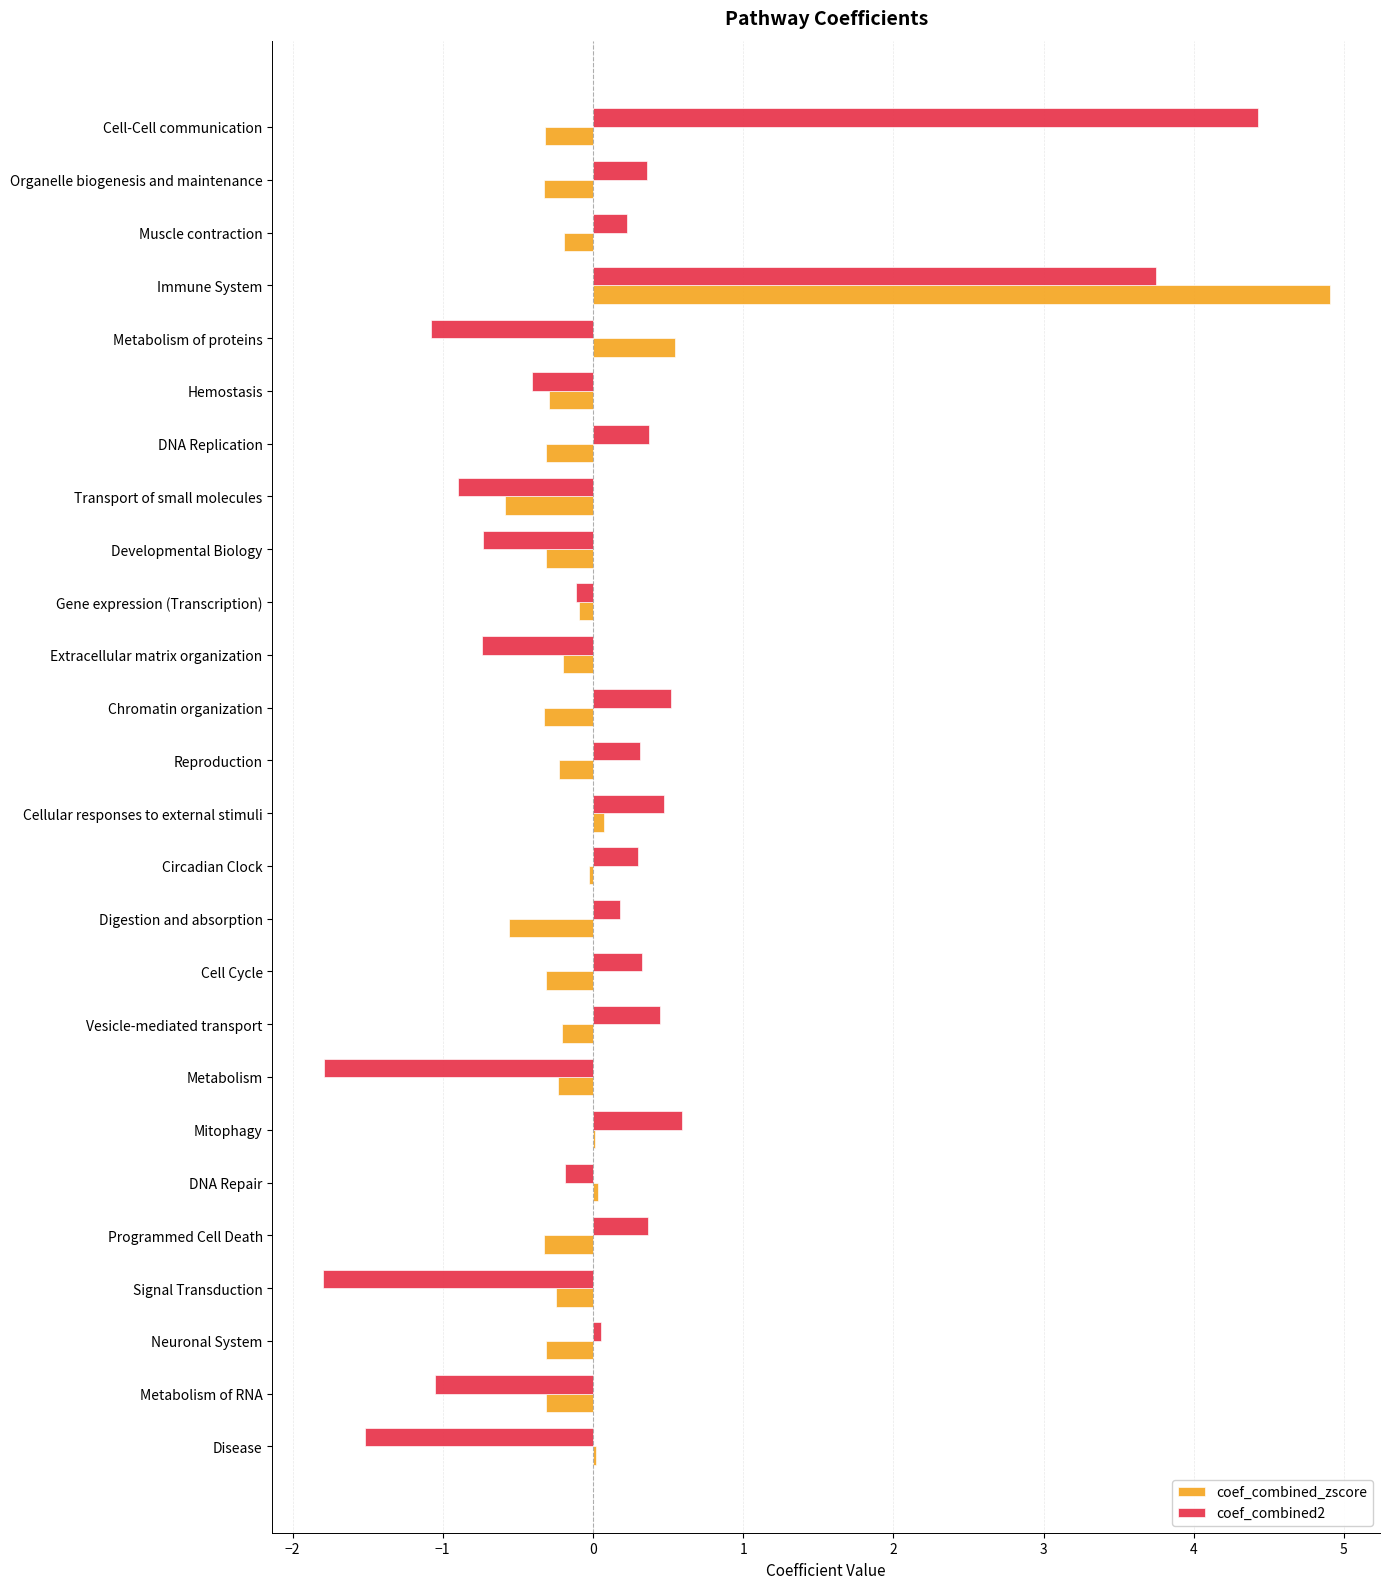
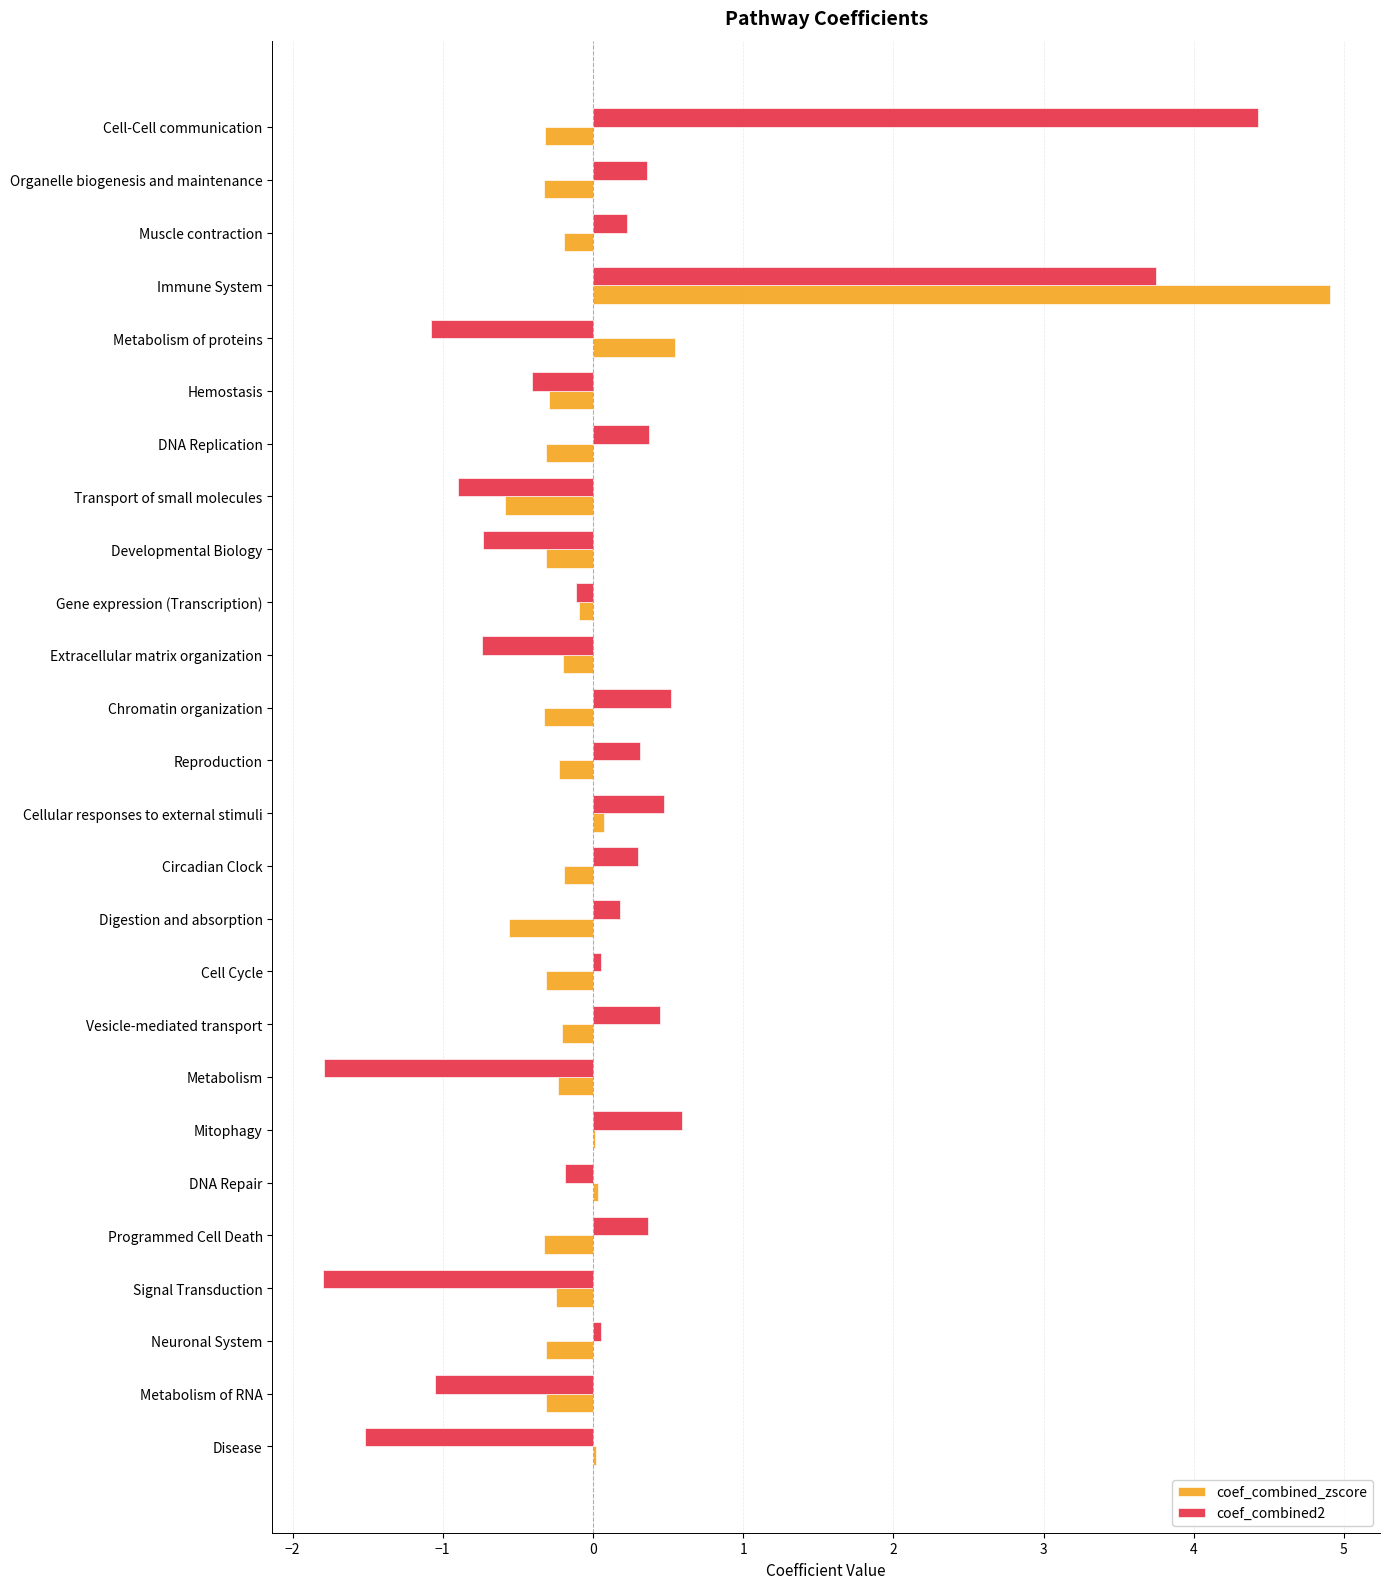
coef_combined_zscore, Circadian Clock: -0.03 -> -0.19
coef_combined2, Cell Cycle: 0.32 -> 0.05
